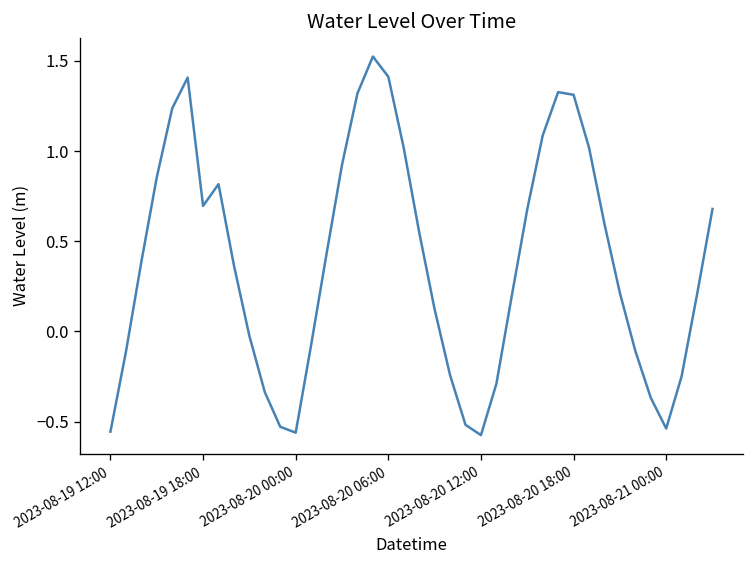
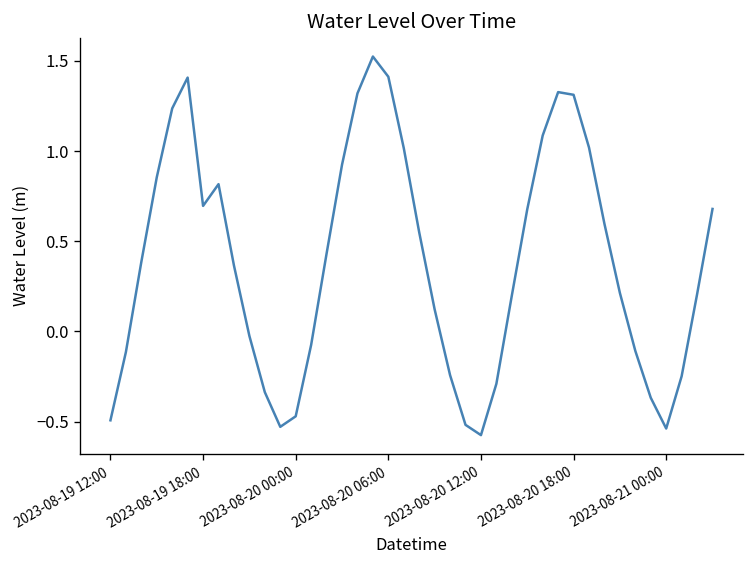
2023-08-19 12:00: -0.56 -> -0.49
2023-08-20 00:00: -0.56 -> -0.47
